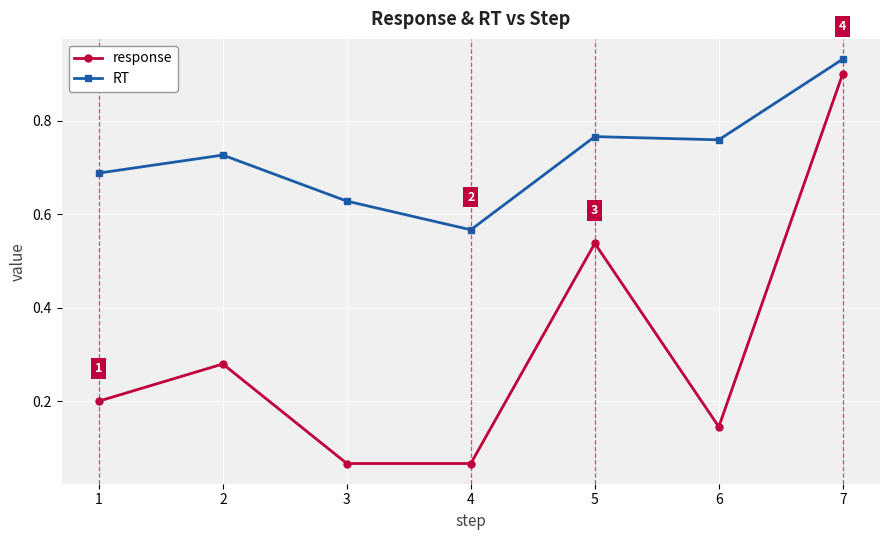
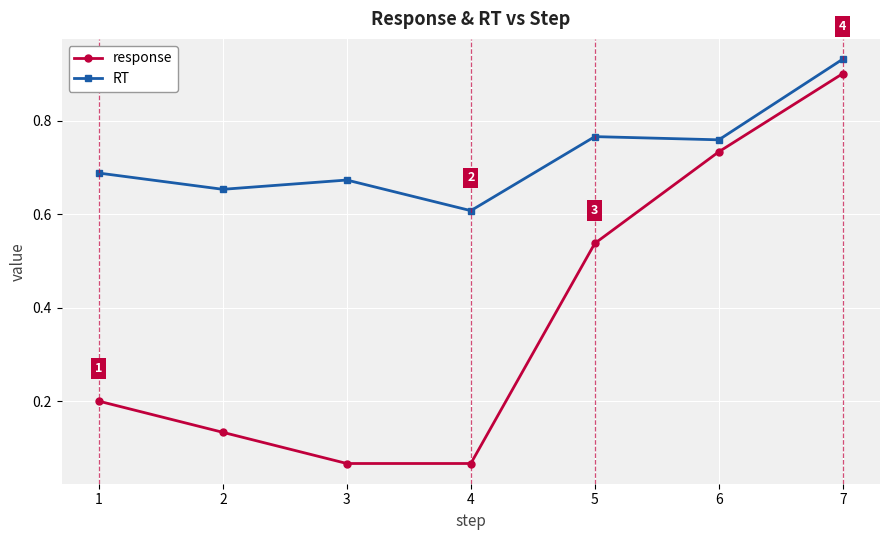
response, 2: 0.28 -> 0.13
RT, 2: 0.73 -> 0.65
RT, 3: 0.63 -> 0.67
RT, 4: 0.57 -> 0.61
response, 6: 0.15 -> 0.73
